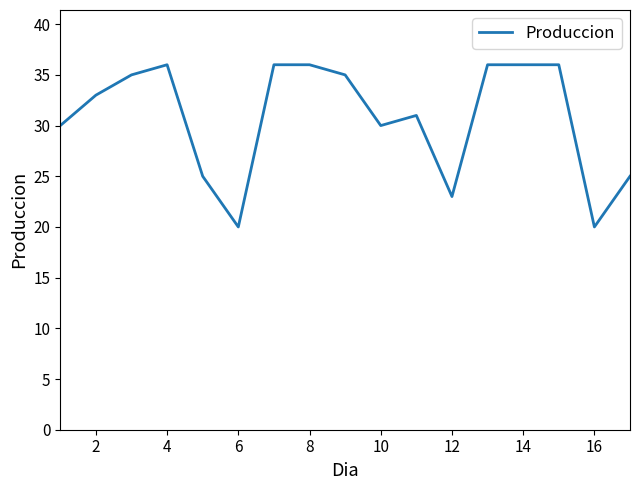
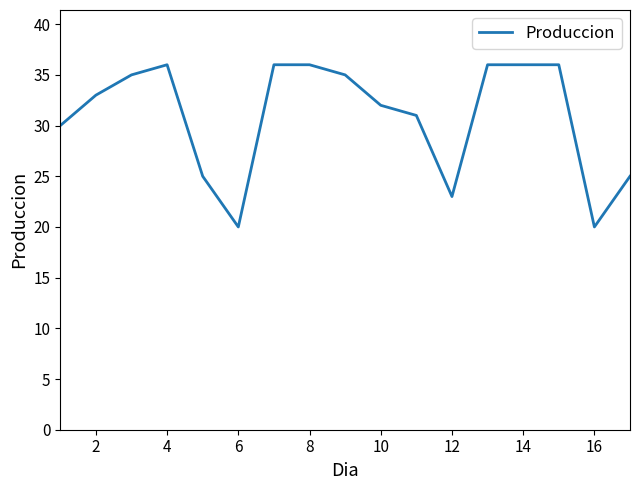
10: 30 -> 32
